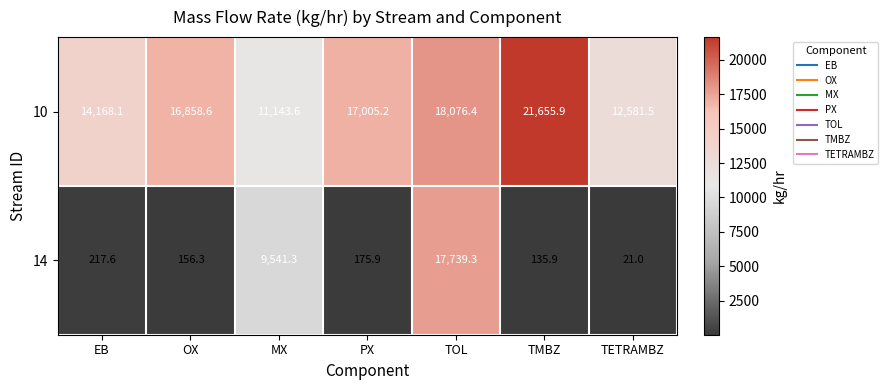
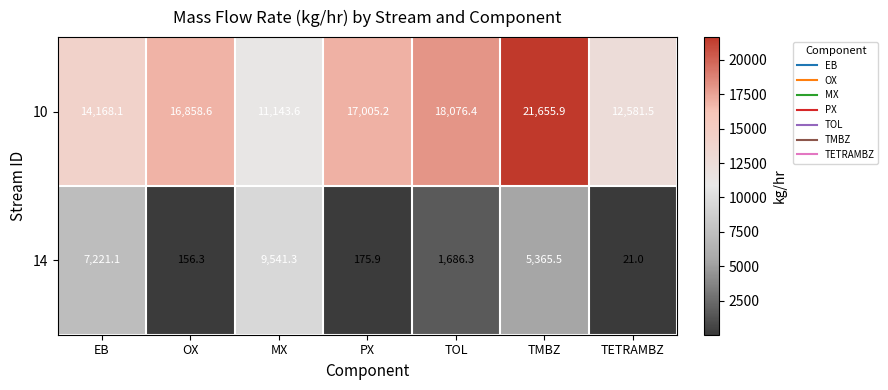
14, EB: 217.6 -> 7,221.1
14, TOL: 17,739.3 -> 1,686.3
14, TMBZ: 135.9 -> 5,365.5
